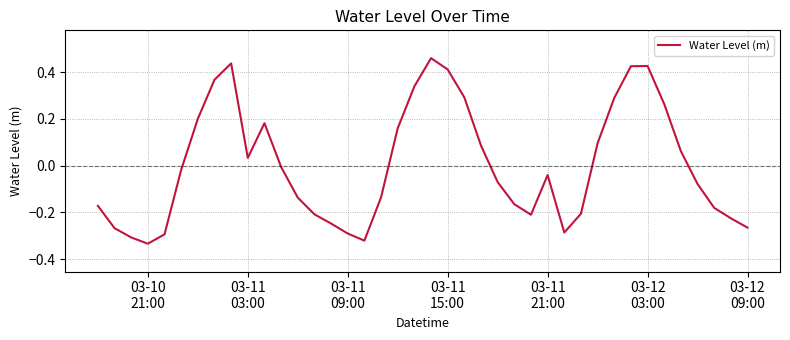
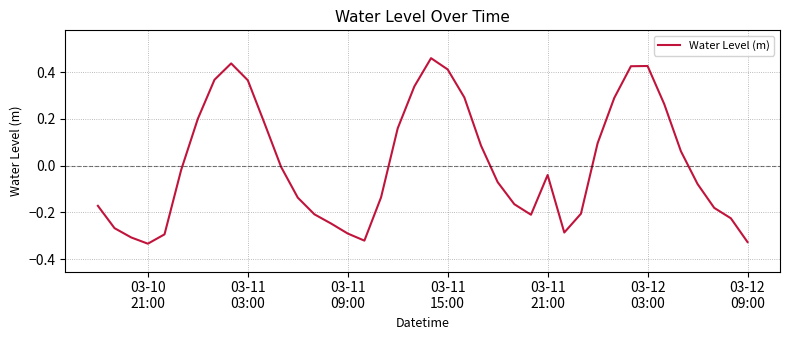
03-11 03:00: 0.03 -> 0.37
03-12 09:00: -0.27 -> -0.33
